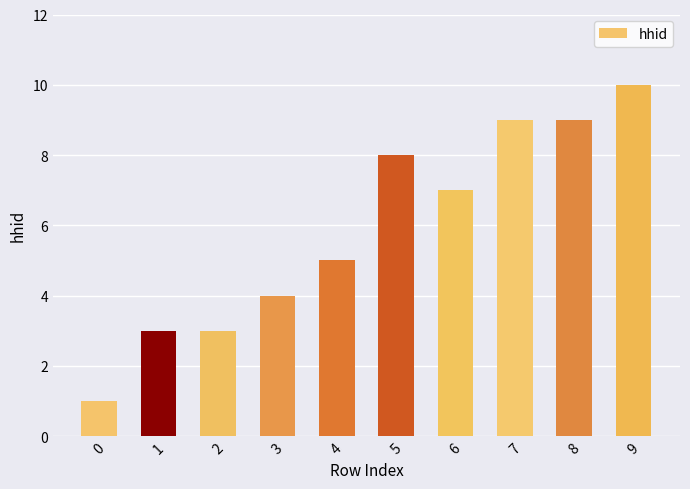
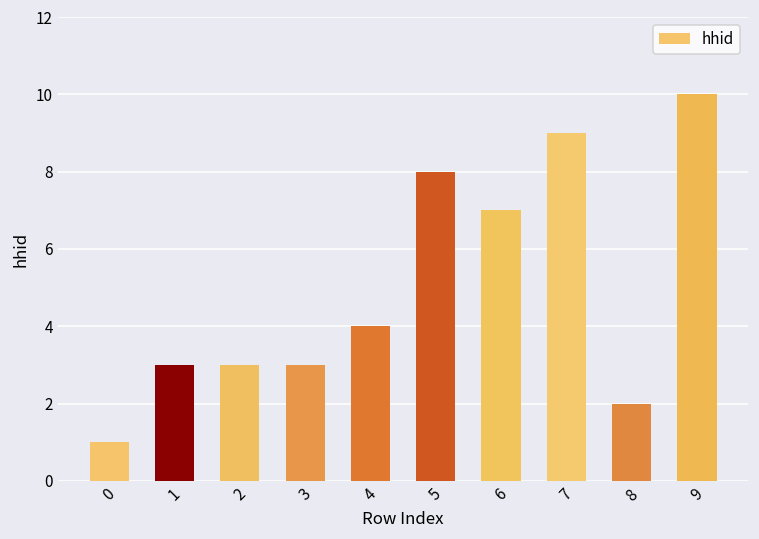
3: 4 -> 3
4: 5 -> 4
8: 9 -> 2
